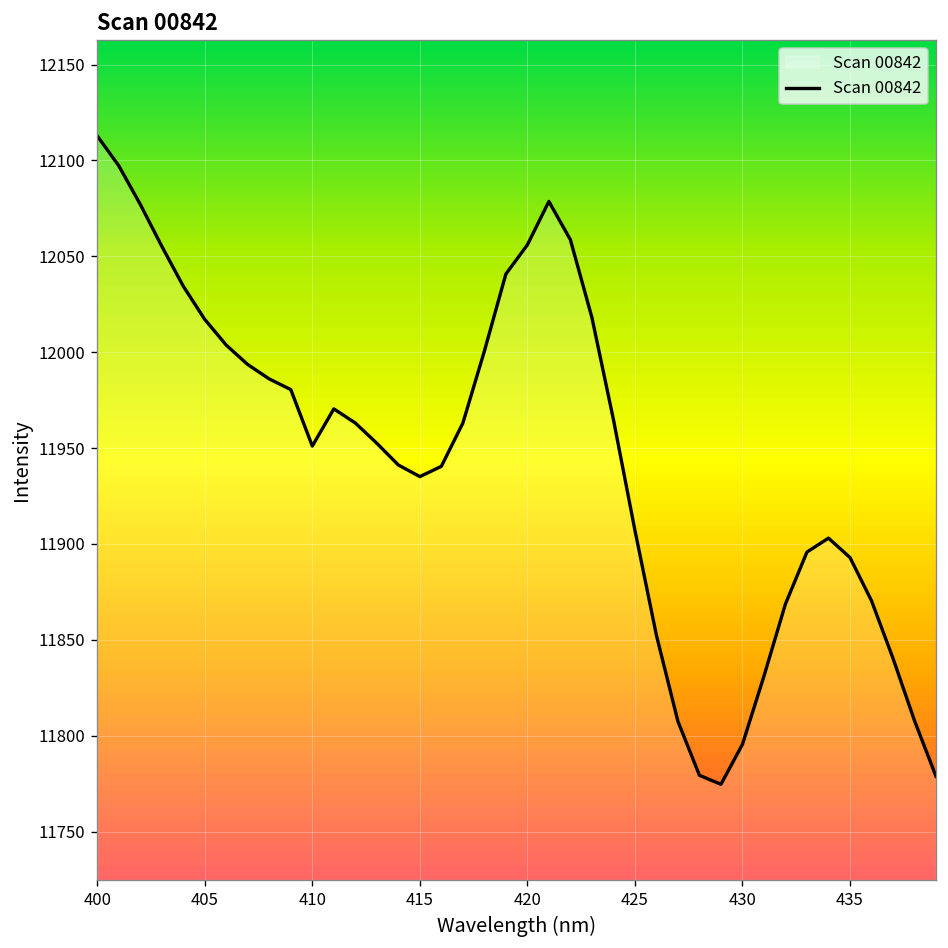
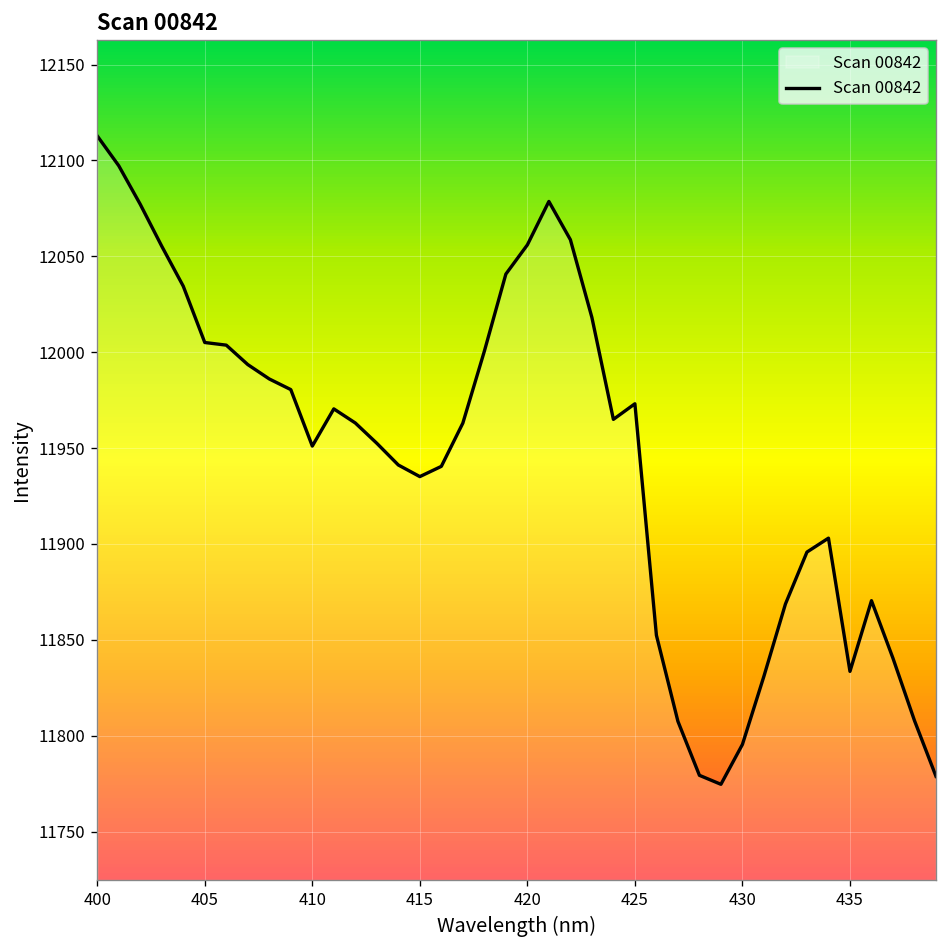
405: 12017 -> 12005
425: 11907 -> 11973
435: 11893 -> 11834
